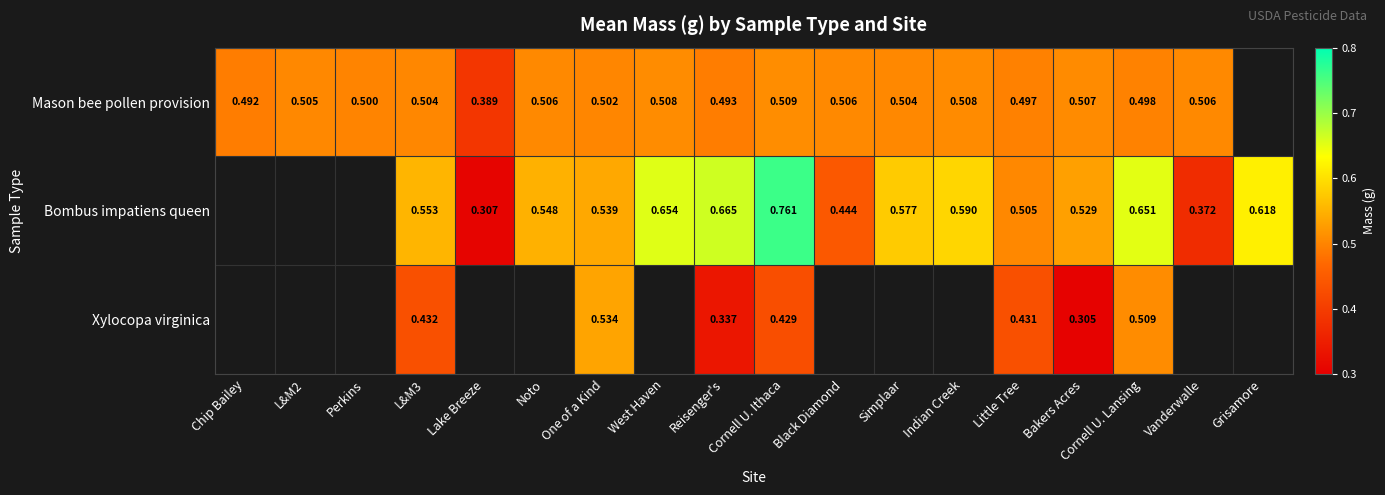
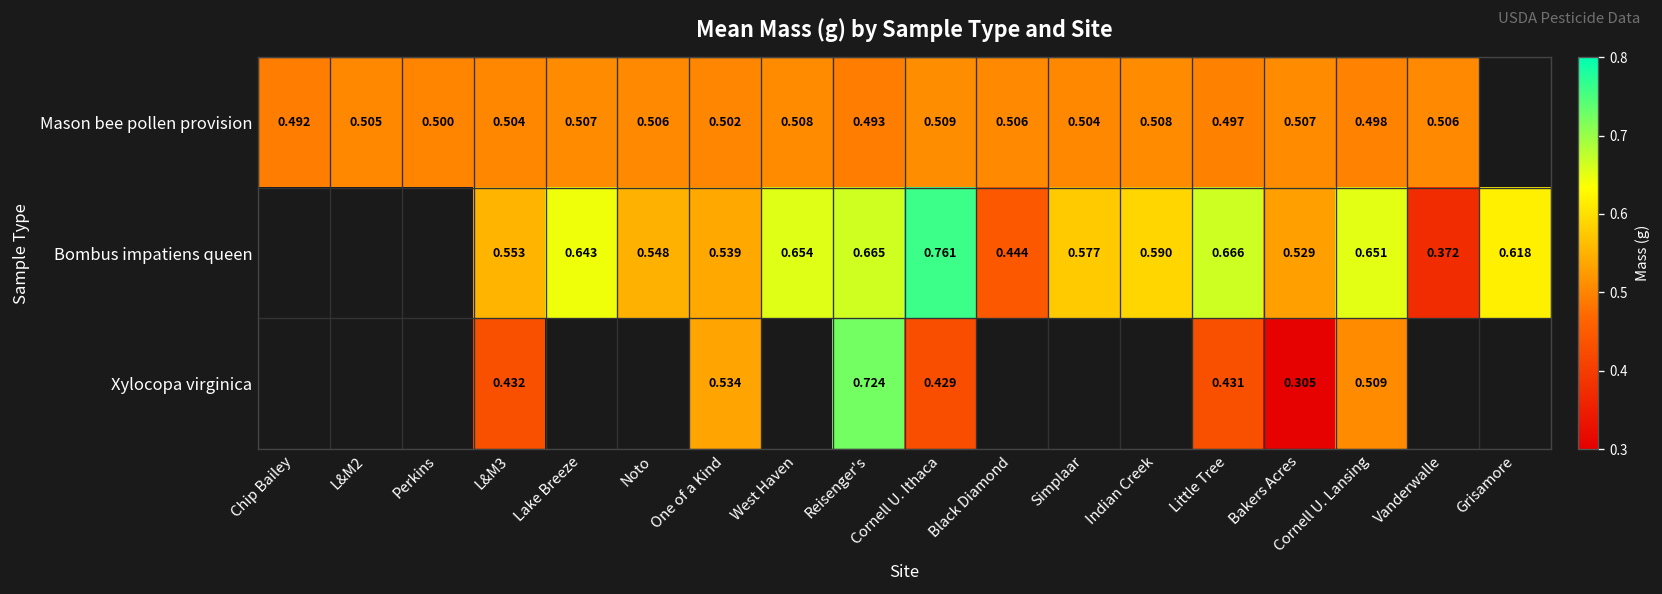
Mason bee pollen provision, Lake Breeze: 0.389 -> 0.507
Bombus impatiens queen, Lake Breeze: 0.307 -> 0.643
Bombus impatiens queen, Little Tree: 0.505 -> 0.666
Xylocopa virginica, Reisenger's: 0.337 -> 0.724
